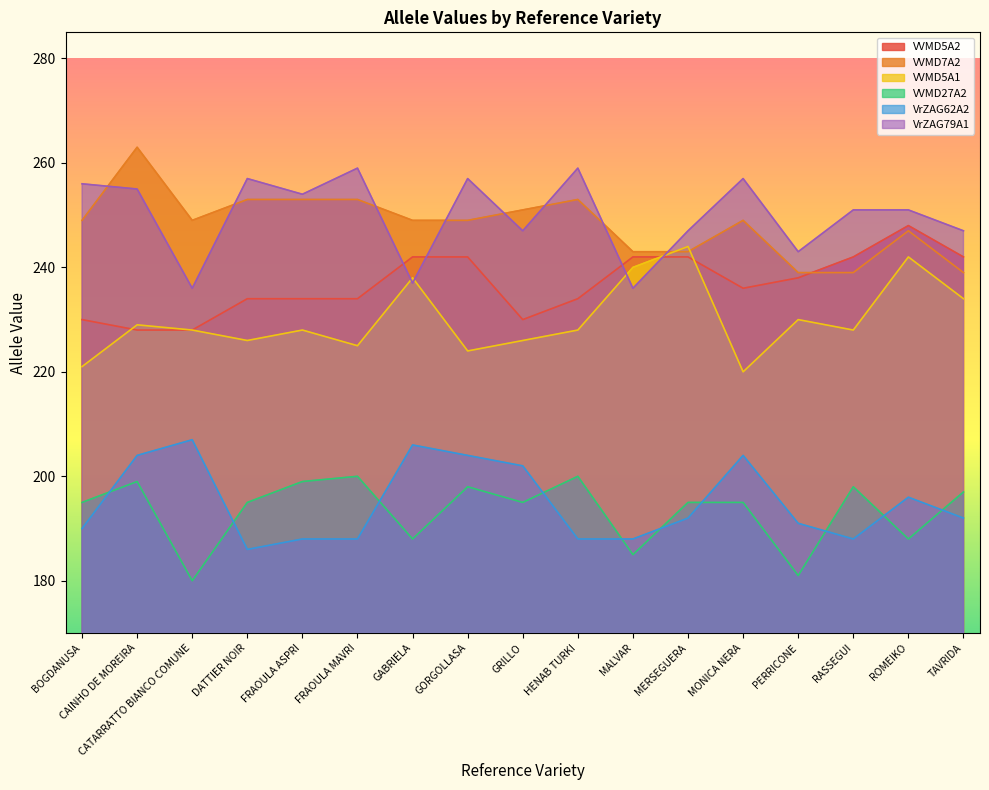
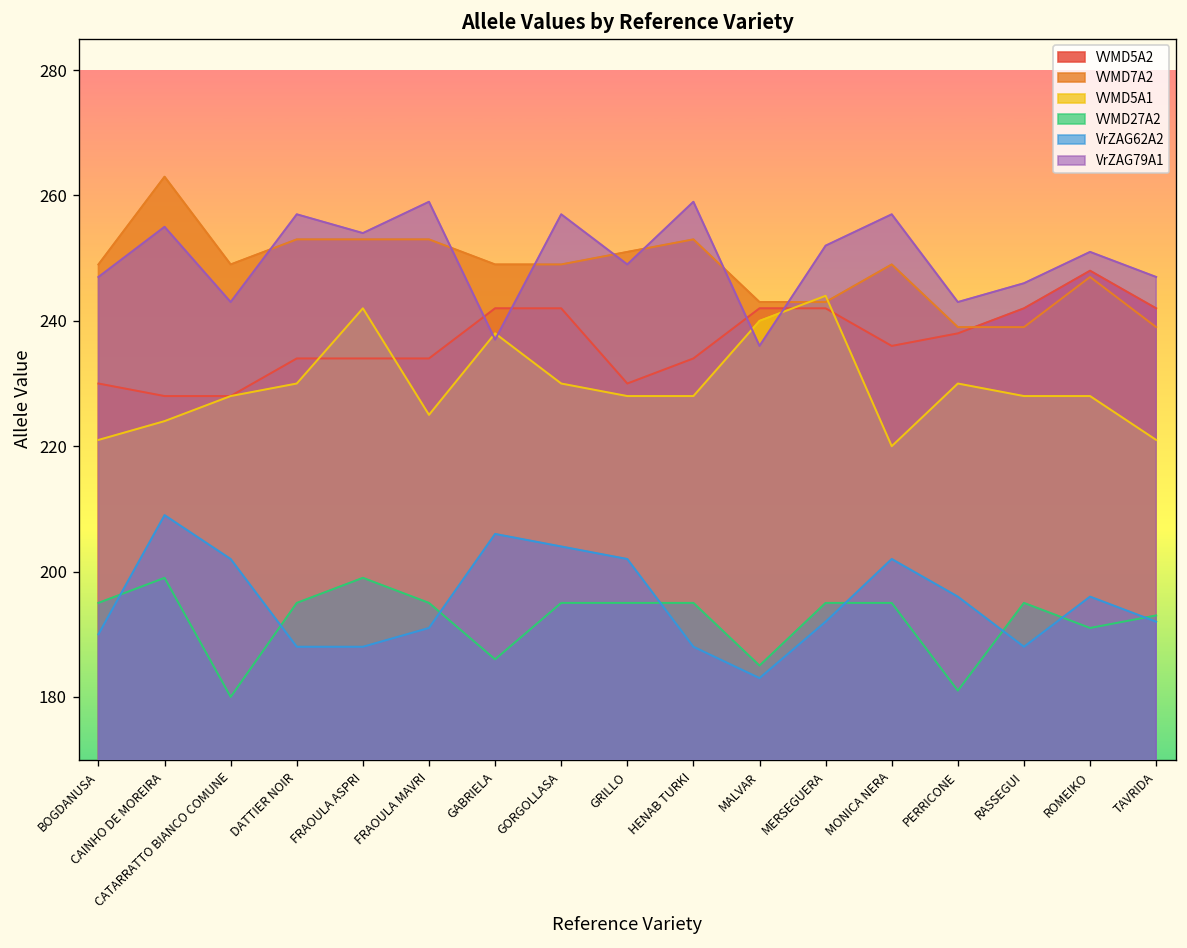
VrZAG79A1, BOGDANUSA: 256 -> 247
VVMD5A1, CAINHO DE MOREIRA: 229 -> 224
VrZAG62A2, CAINHO DE MOREIRA: 204 -> 209
VrZAG62A2, CATARRATTO BIANCO COMUNE: 207 -> 202
VrZAG79A1, CATARRATTO BIANCO COMUNE: 236 -> 243
VVMD5A1, DATTIER NOIR: 226 -> 230
VrZAG62A2, DATTIER NOIR: 186 -> 188
VVMD5A1, FRAOULA ASPRI: 228 -> 242
VVMD27A2, FRAOULA MAVRI: 200 -> 195
VrZAG62A2, FRAOULA MAVRI: 188 -> 191
VVMD27A2, GABRIELA: 188 -> 186
VVMD5A1, GORGOLLASA: 224 -> 230
VVMD27A2, GORGOLLASA: 198 -> 195
VVMD5A1, GRILLO: 226 -> 228
VrZAG79A1, GRILLO: 247 -> 249
VVMD27A2, HENAB TURKI: 200 -> 195
VrZAG62A2, MALVAR: 188 -> 183
VrZAG79A1, MERSEGUERA: 247 -> 252
VrZAG62A2, MONICA NERA: 204 -> 202
VrZAG62A2, PERRICONE: 191 -> 196
VVMD27A2, RASSEGUI: 198 -> 195
VrZAG79A1, RASSEGUI: 251 -> 246
VVMD5A1, ROMEIKO: 242 -> 228
VVMD27A2, ROMEIKO: 188 -> 191
VVMD5A1, TAVRIDA: 234 -> 221
VVMD27A2, TAVRIDA: 197 -> 193
